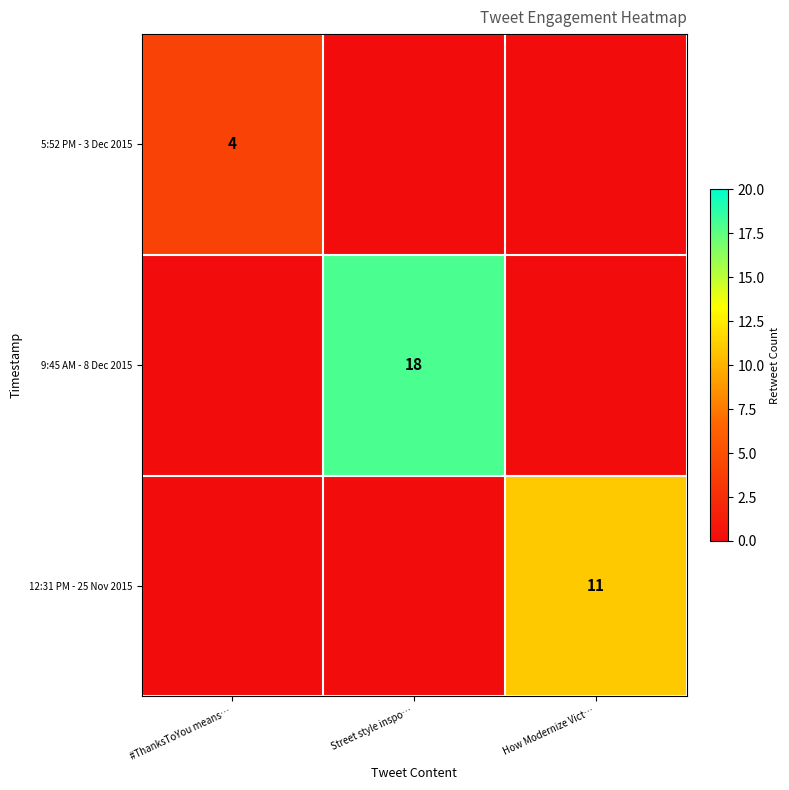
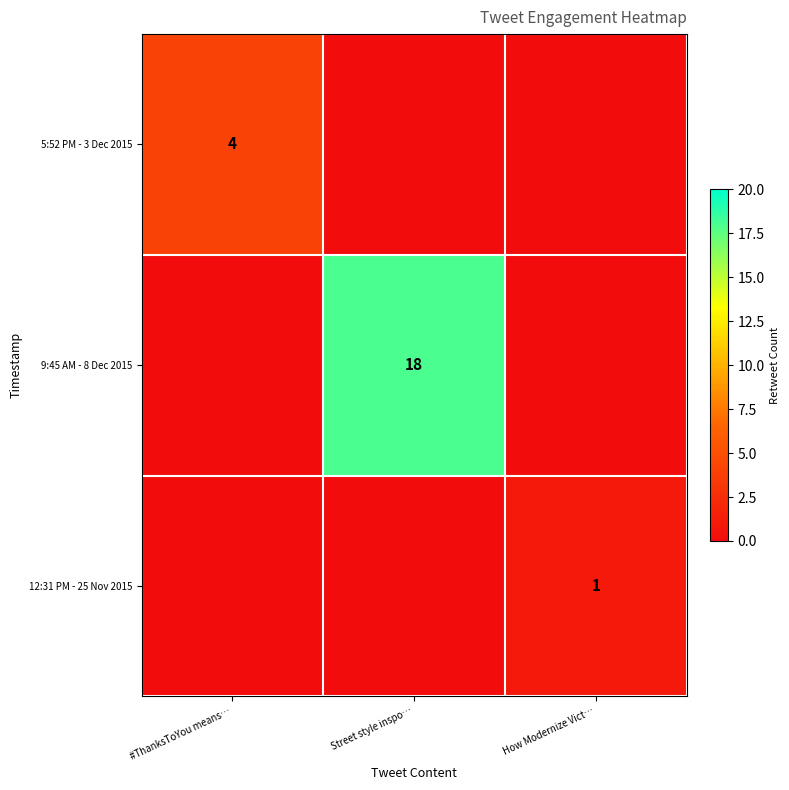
12:31 PM - 25 Nov 2015, How Modernize Vict…: 11 -> 1
